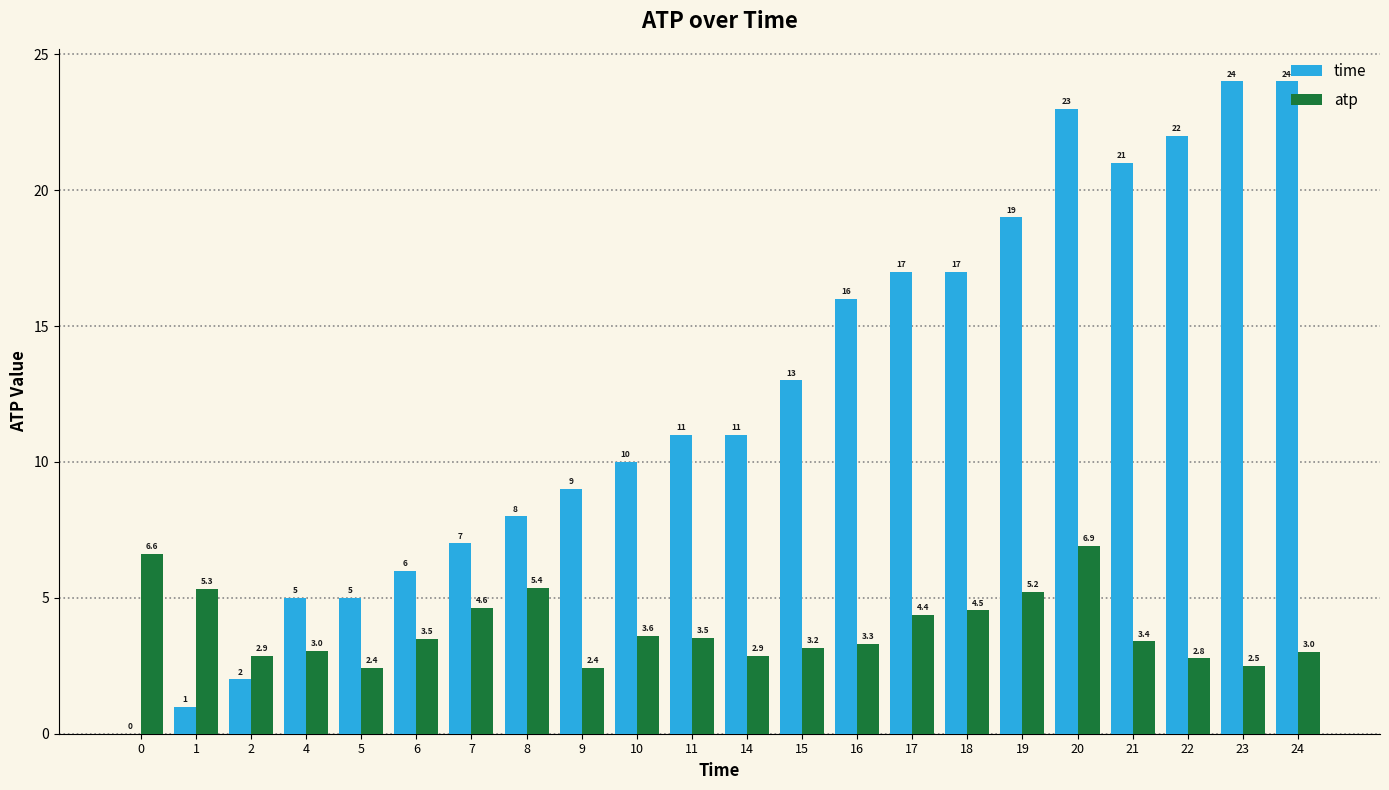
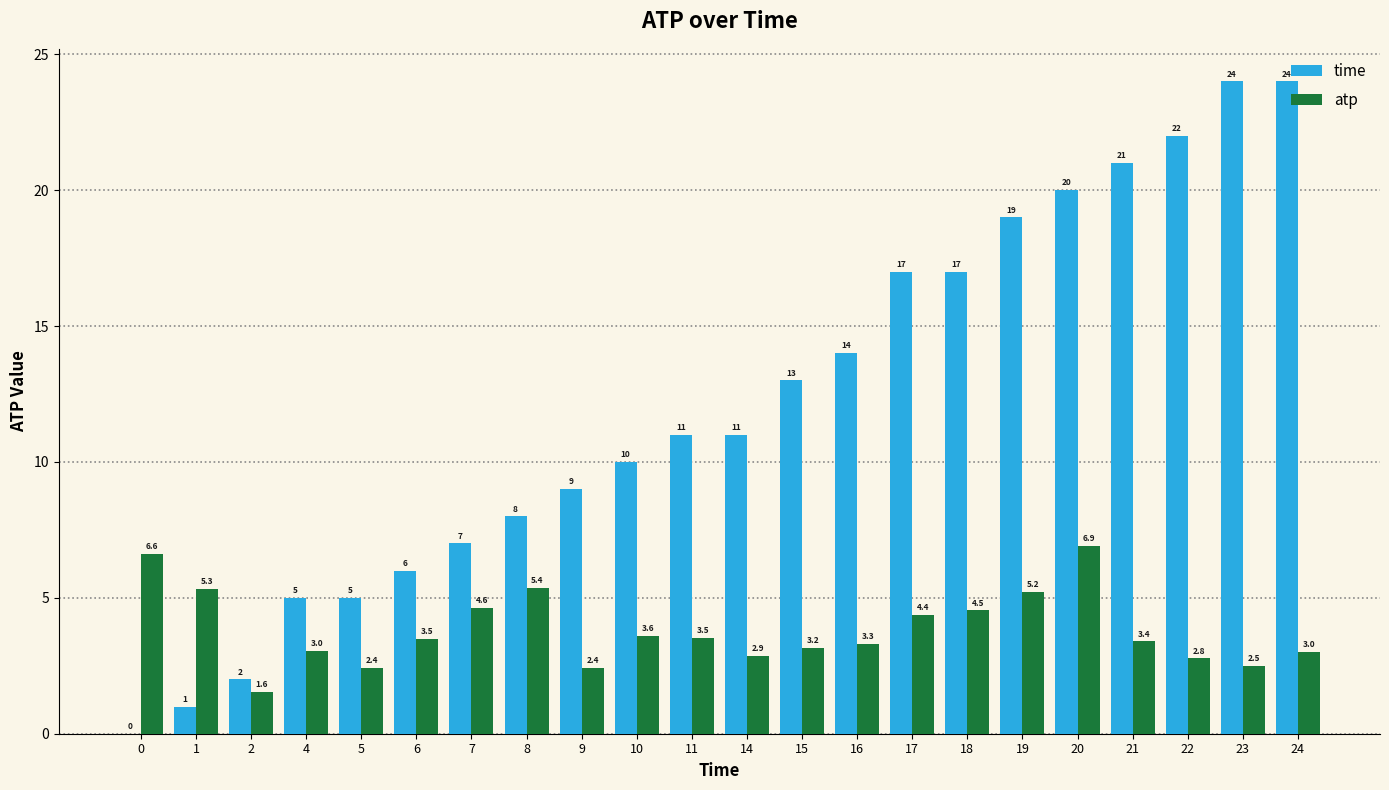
atp, 2: 2.9 -> 1.6
time, 16: 16 -> 14
time, 20: 23 -> 20
